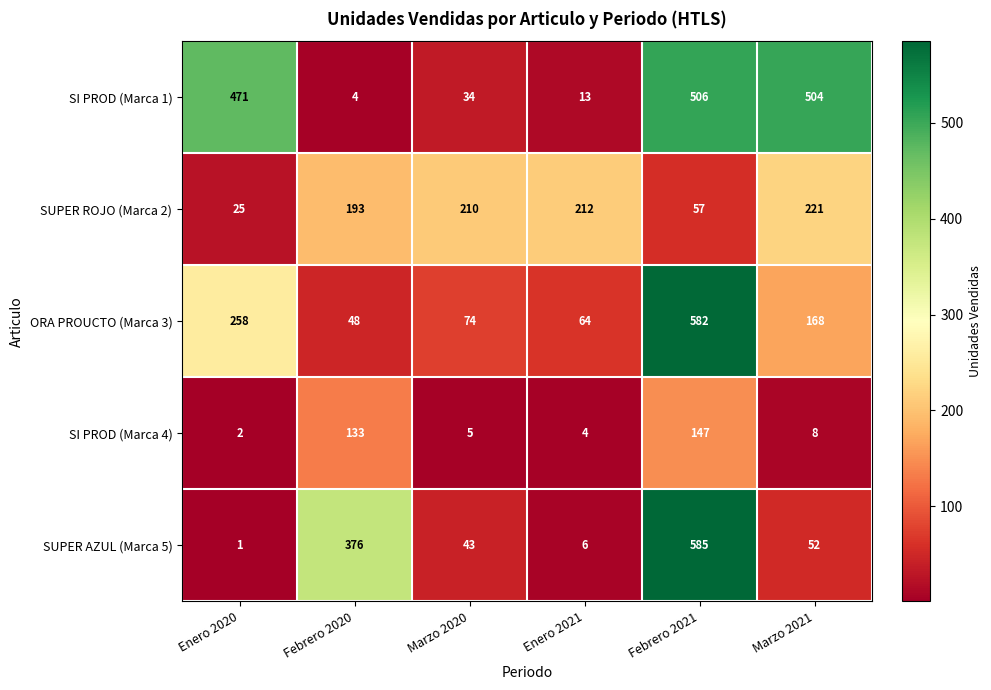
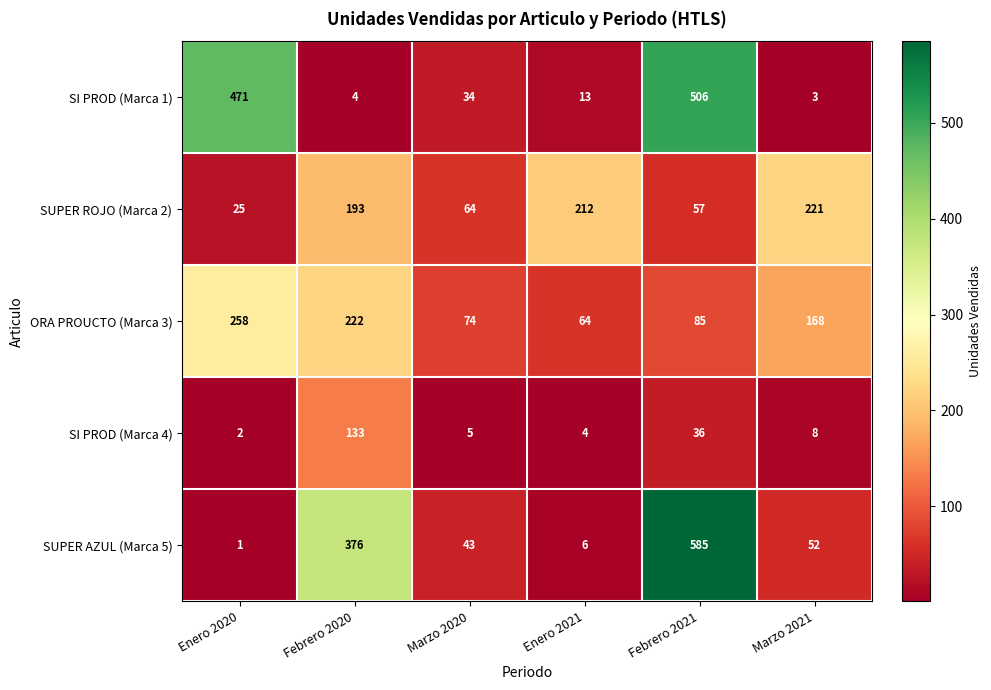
SI PROD (Marca 1), Marzo 2021: 504 -> 3
SUPER ROJO (Marca 2), Marzo 2020: 210 -> 64
ORA PROUCTO (Marca 3), Febrero 2020: 48 -> 222
ORA PROUCTO (Marca 3), Febrero 2021: 582 -> 85
SI PROD (Marca 4), Febrero 2021: 147 -> 36
